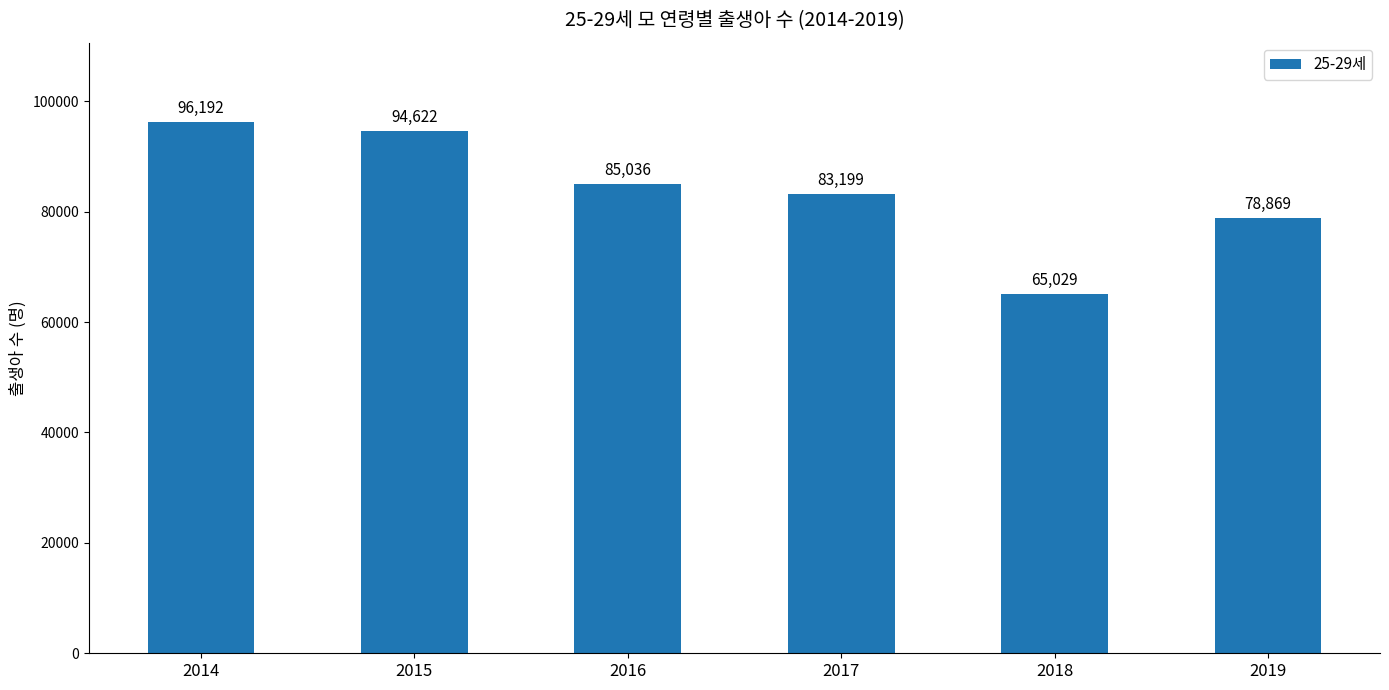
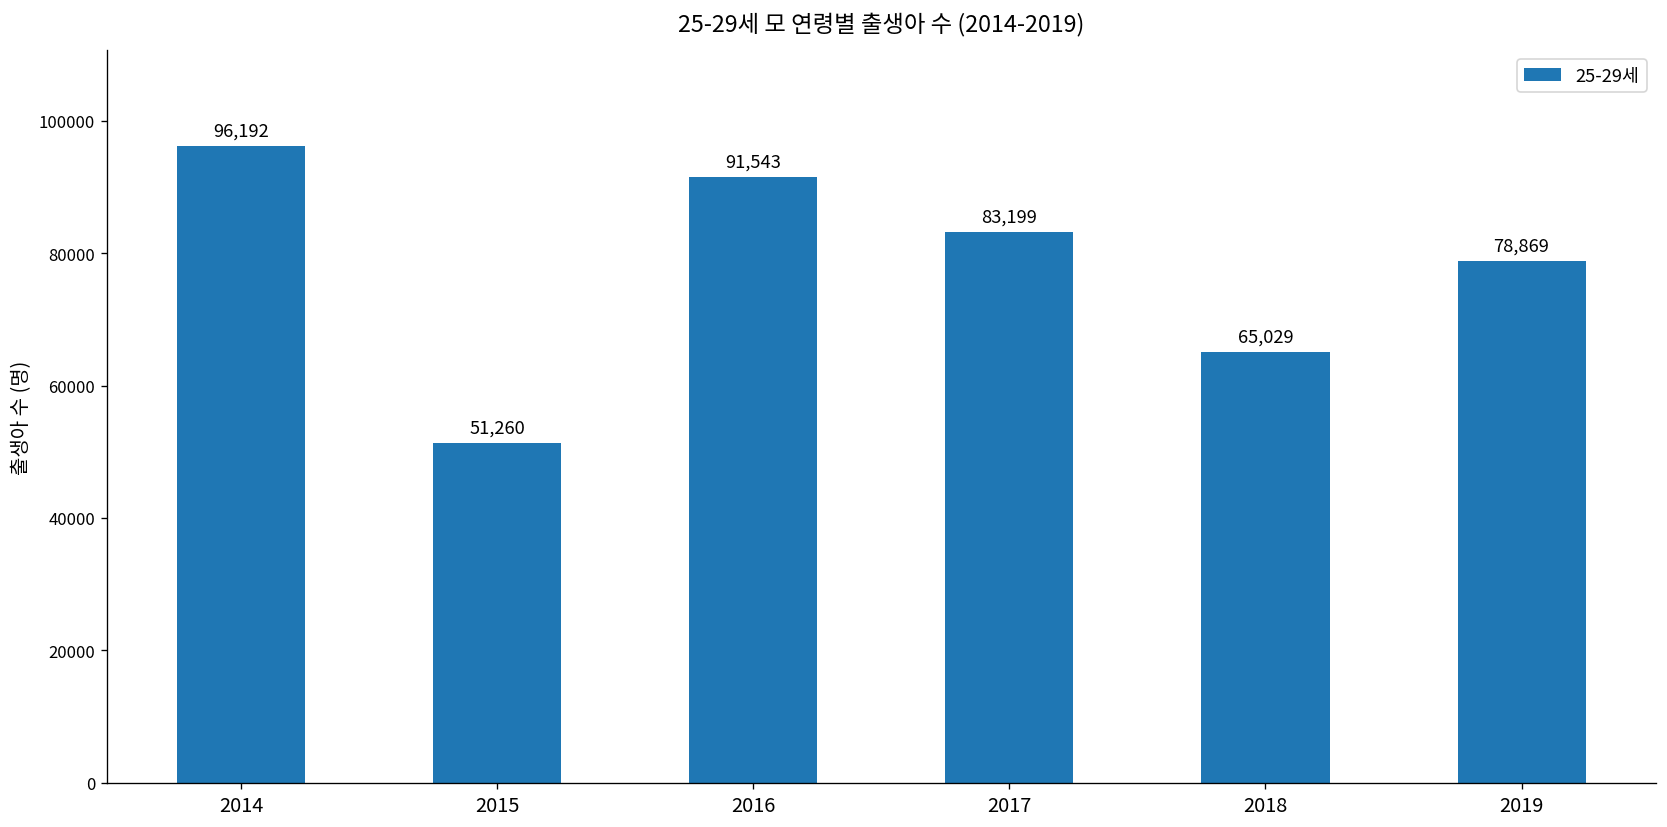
2015: 94,622 -> 51,260
2016: 85,036 -> 91,543
